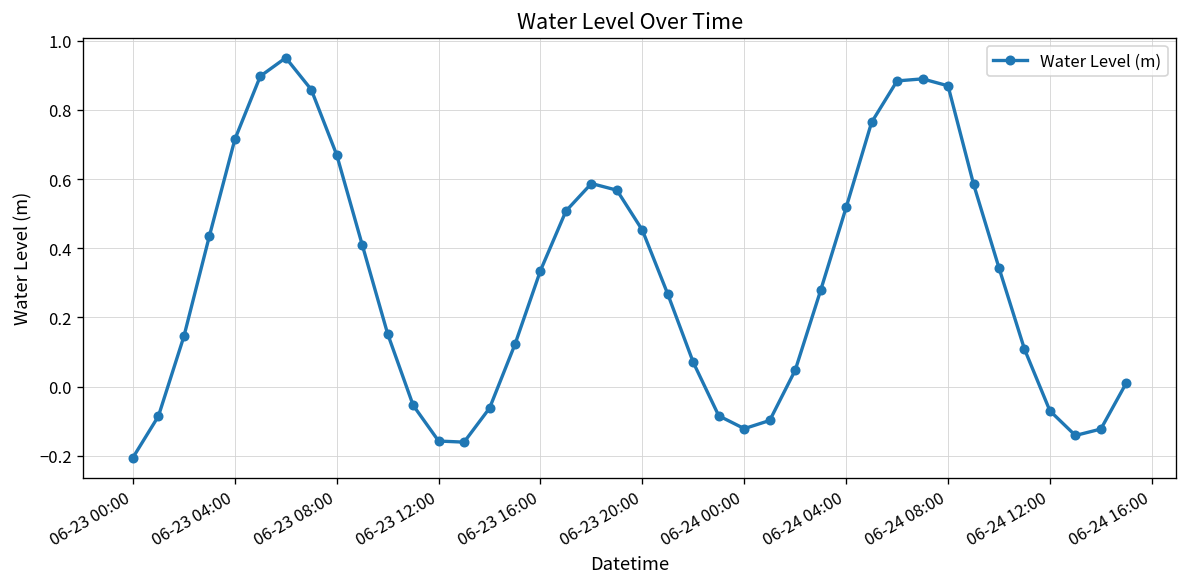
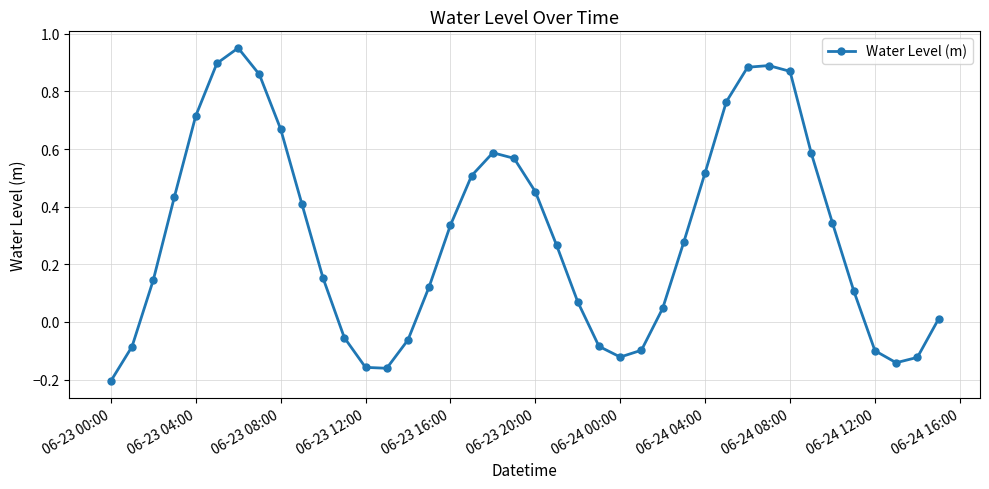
06-24 12:00: -0.07 -> -0.10
